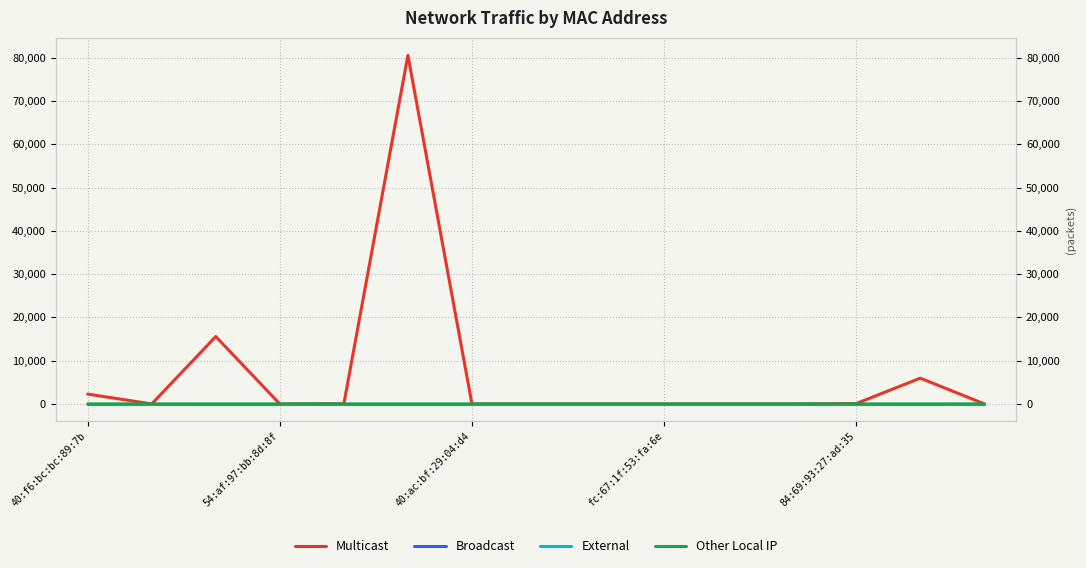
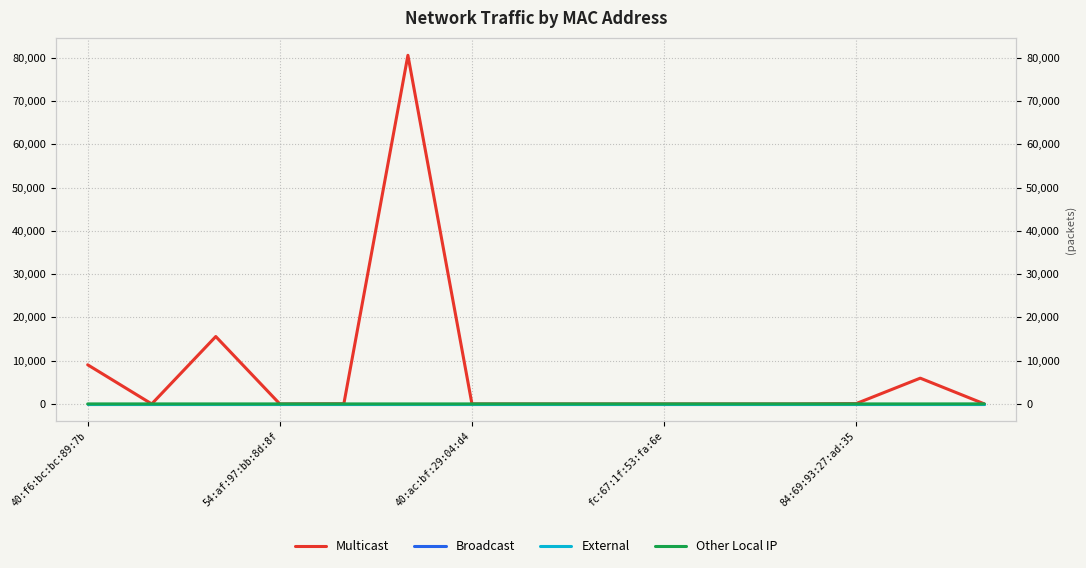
Multicast, 40:f6:bc:bc:89:7b: 2,000 -> 9,000
